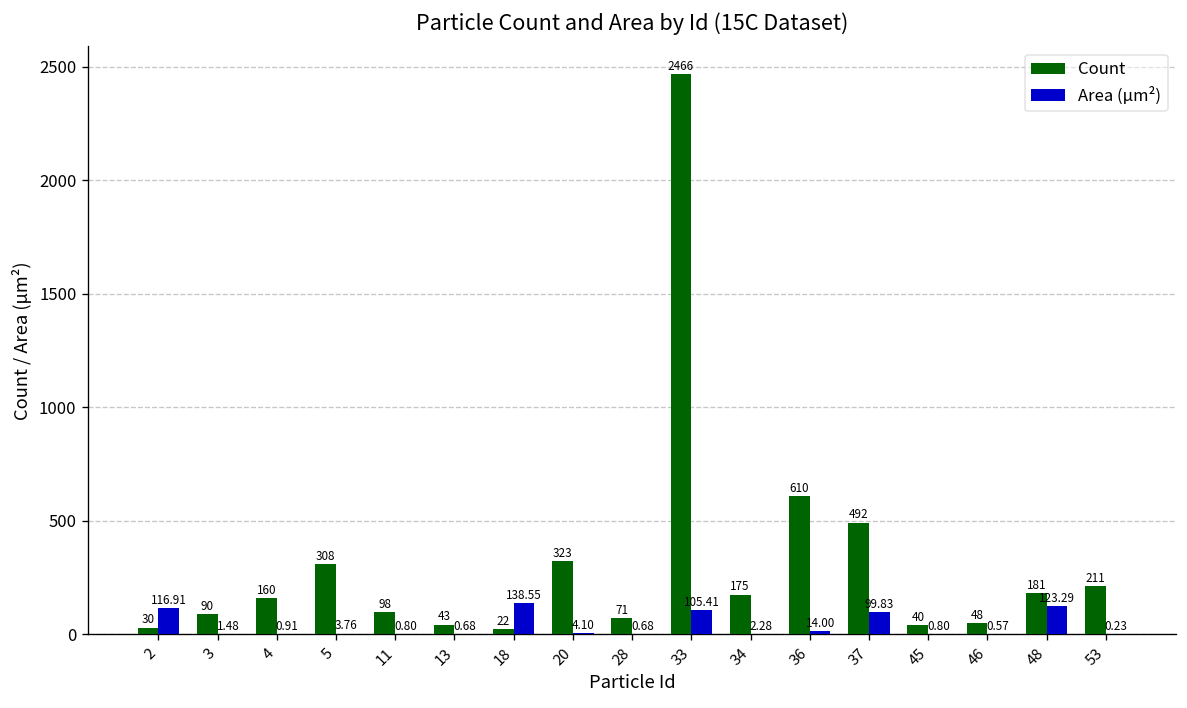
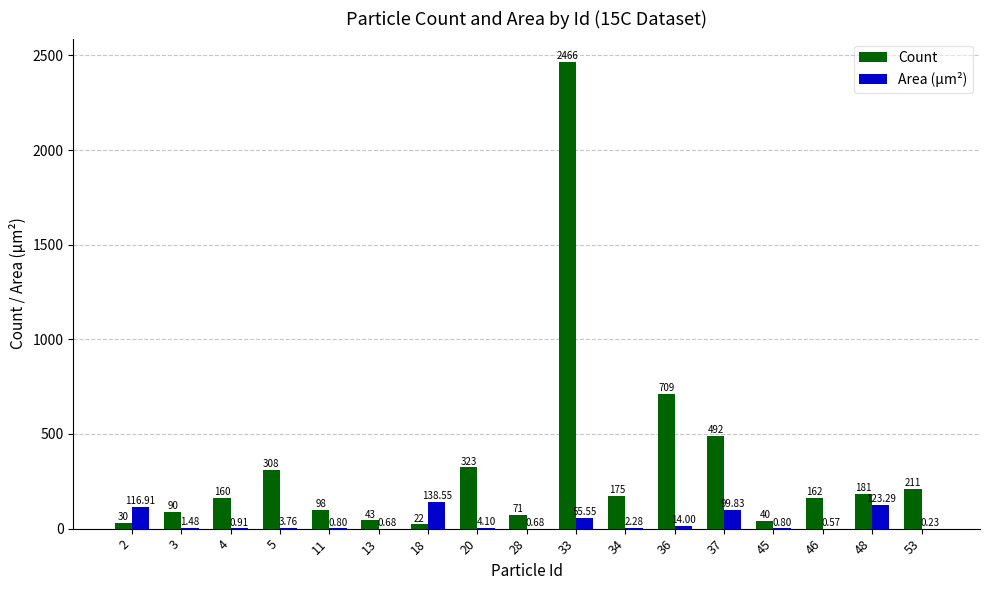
Area (μm²), 33: 105.41 -> 55.55
Count, 36: 610 -> 709
Count, 46: 48 -> 162
